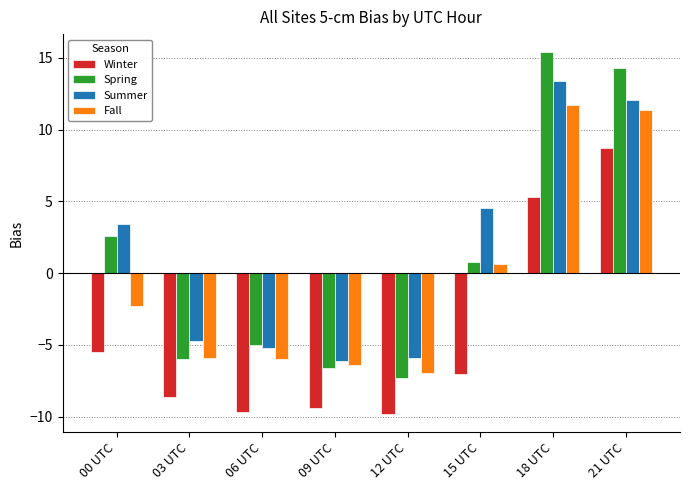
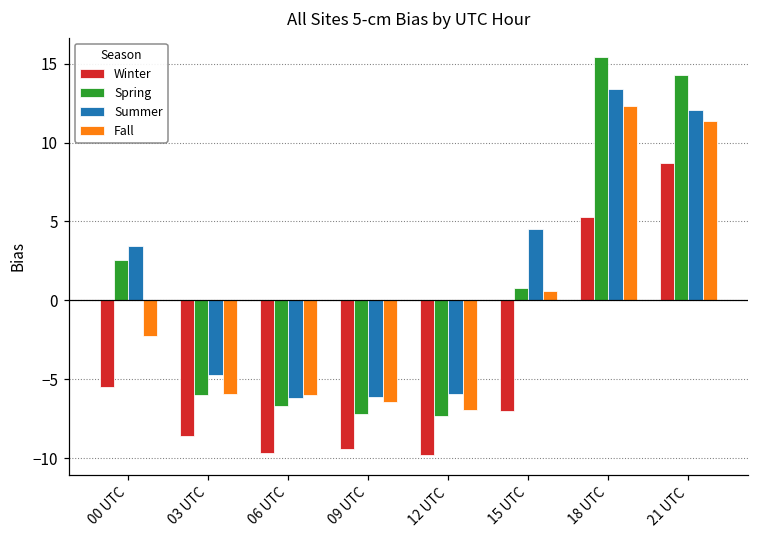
Spring, 06 UTC: -5.0 -> -6.7
Summer, 06 UTC: -5.3 -> -6.2
Spring, 09 UTC: -6.6 -> -7.2
Fall, 18 UTC: 11.7 -> 12.3
